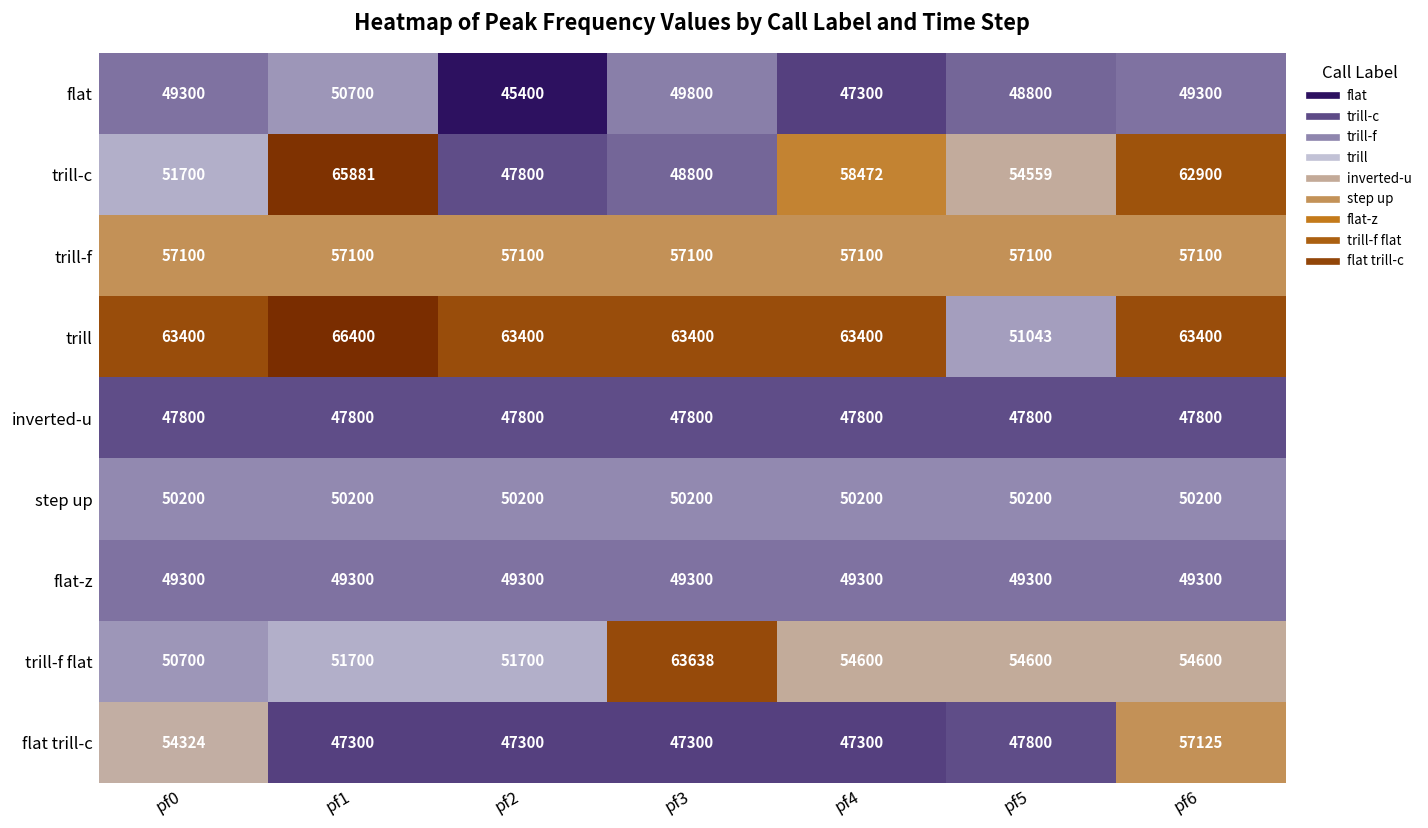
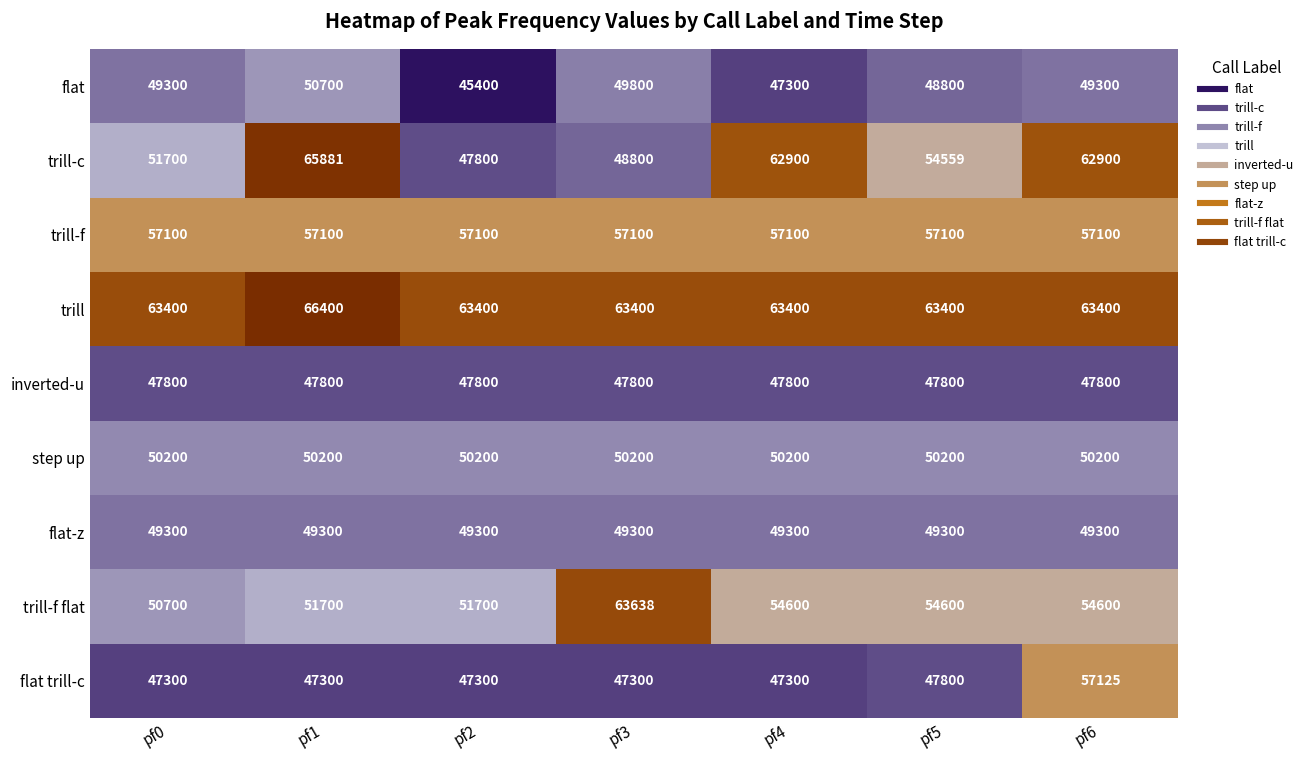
trill-c, pf4: 58472 -> 62900
trill, pf5: 51043 -> 63400
flat trill-c, pf0: 54324 -> 47300
